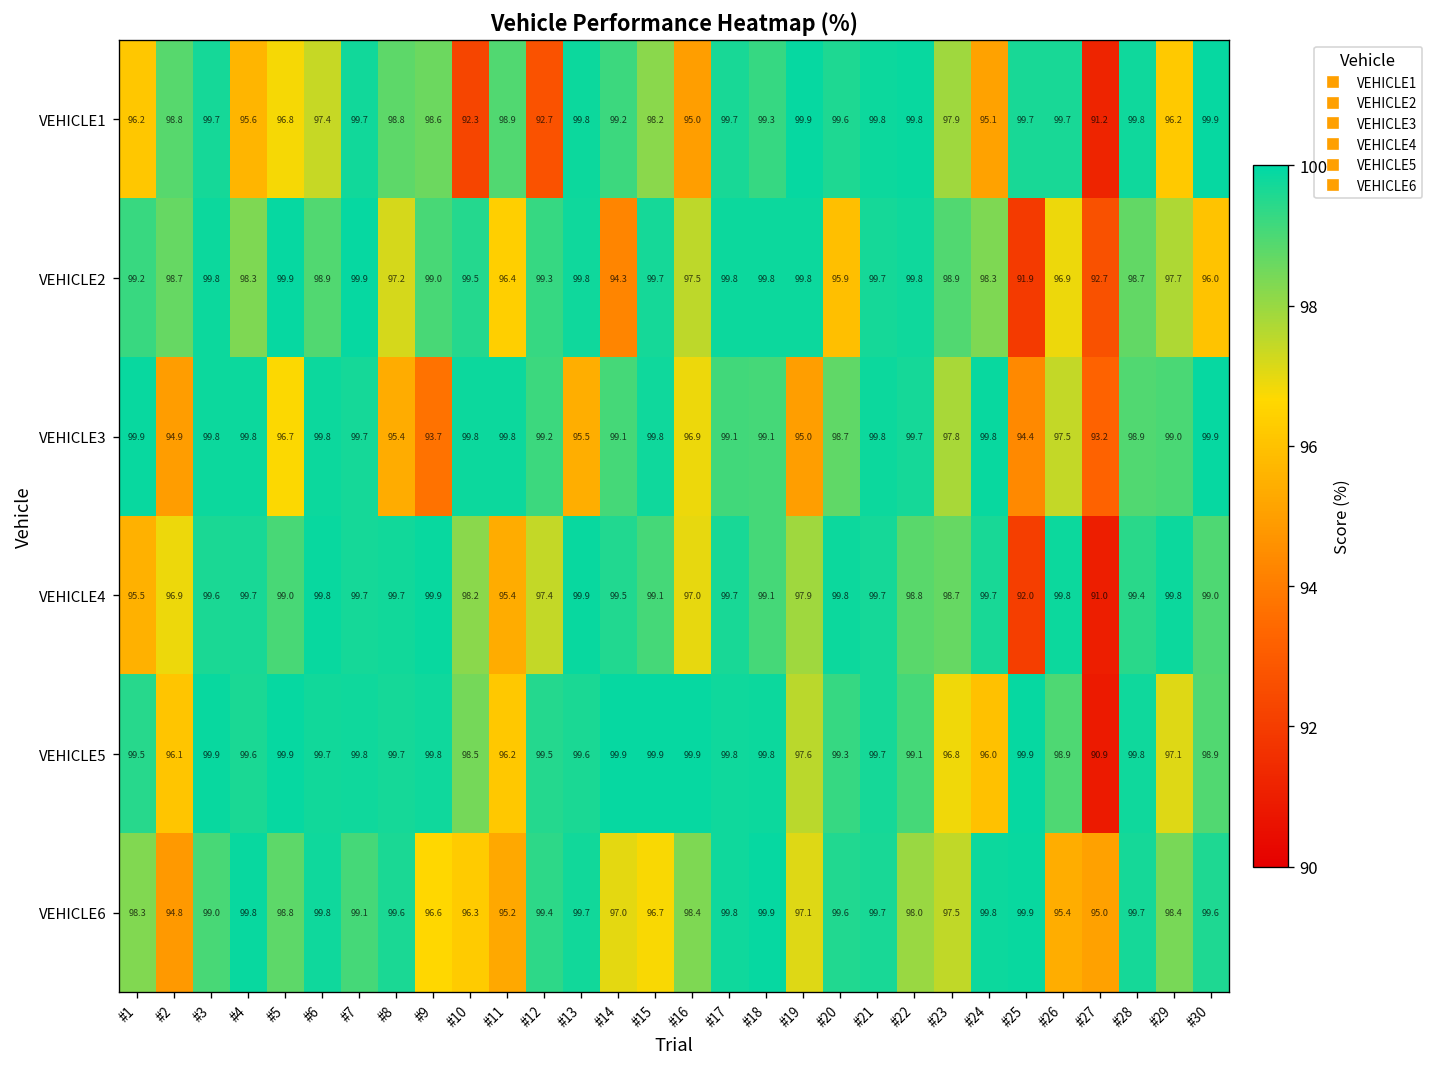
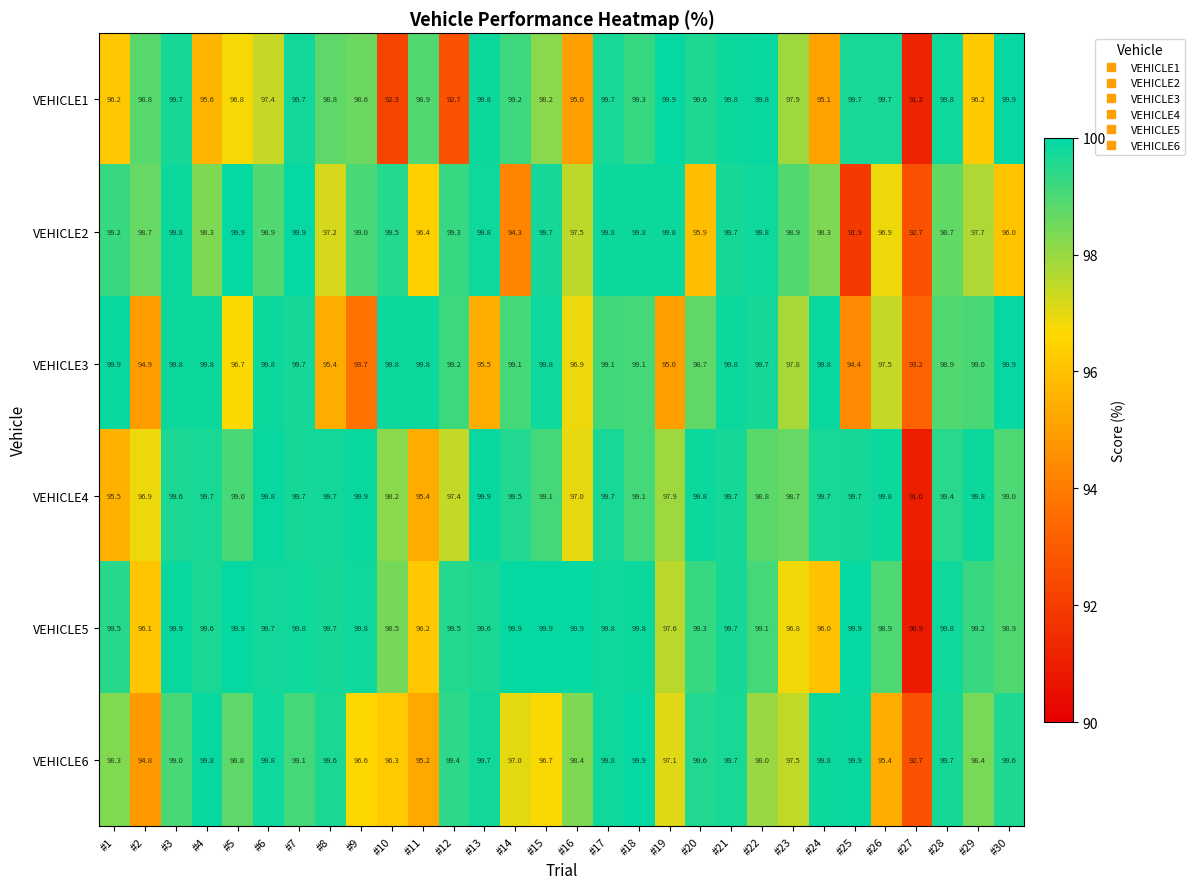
VEHICLE4, #25: 92.0 -> 99.7
VEHICLE5, #29: 97.1 -> 99.2
VEHICLE6, #27: 95.0 -> 92.7
